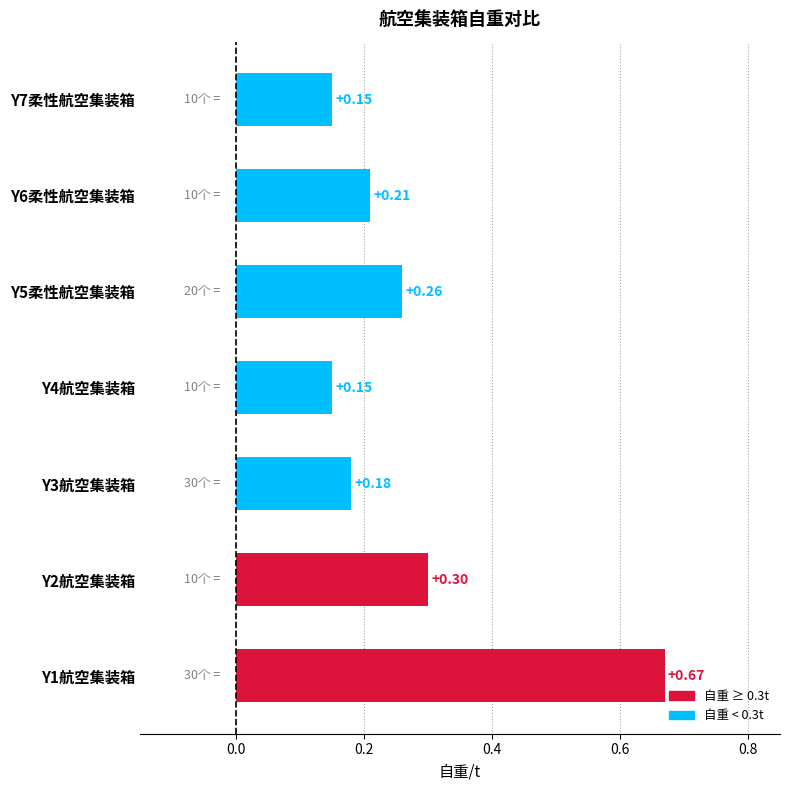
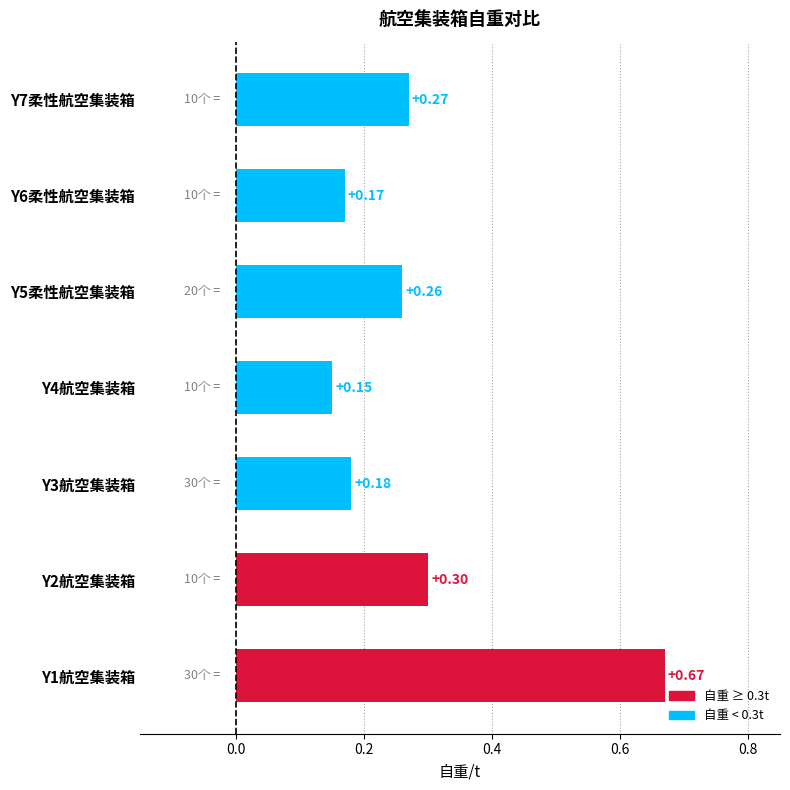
Y7柔性航空集装箱: +0.15 -> +0.27
Y6柔性航空集装箱: +0.21 -> +0.17
